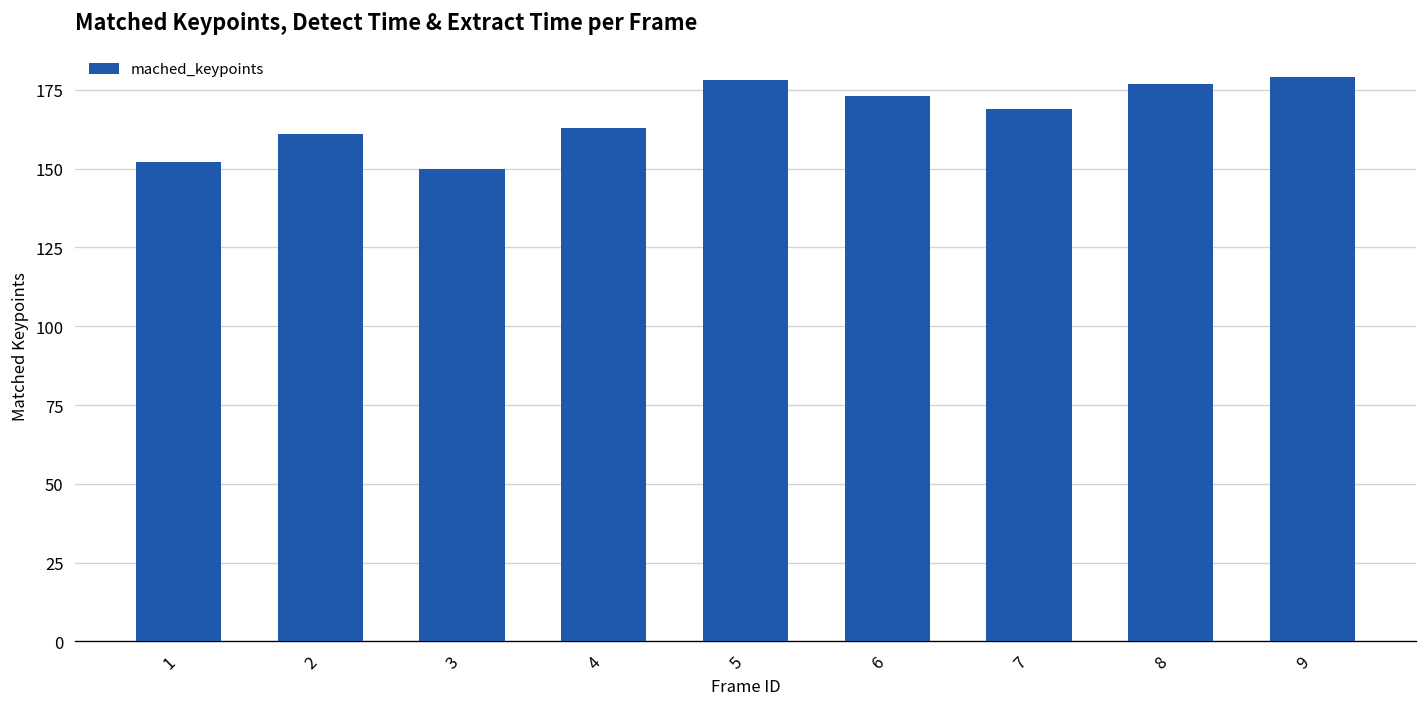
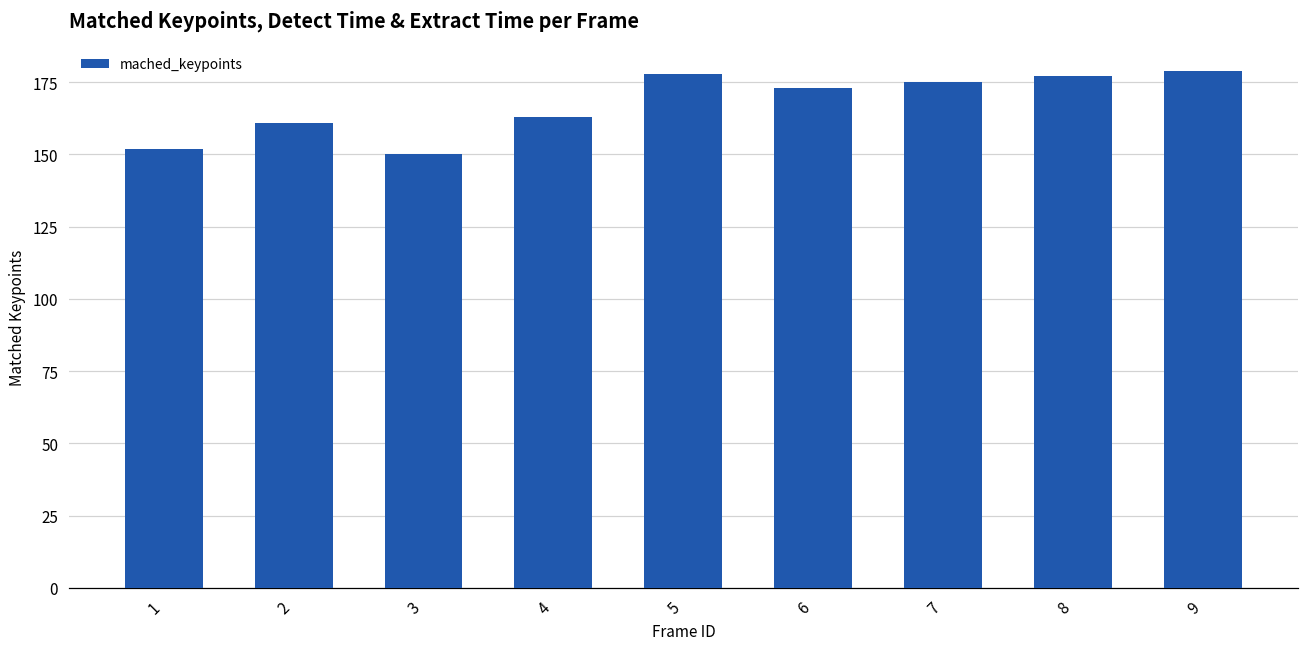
7: 169 -> 175
